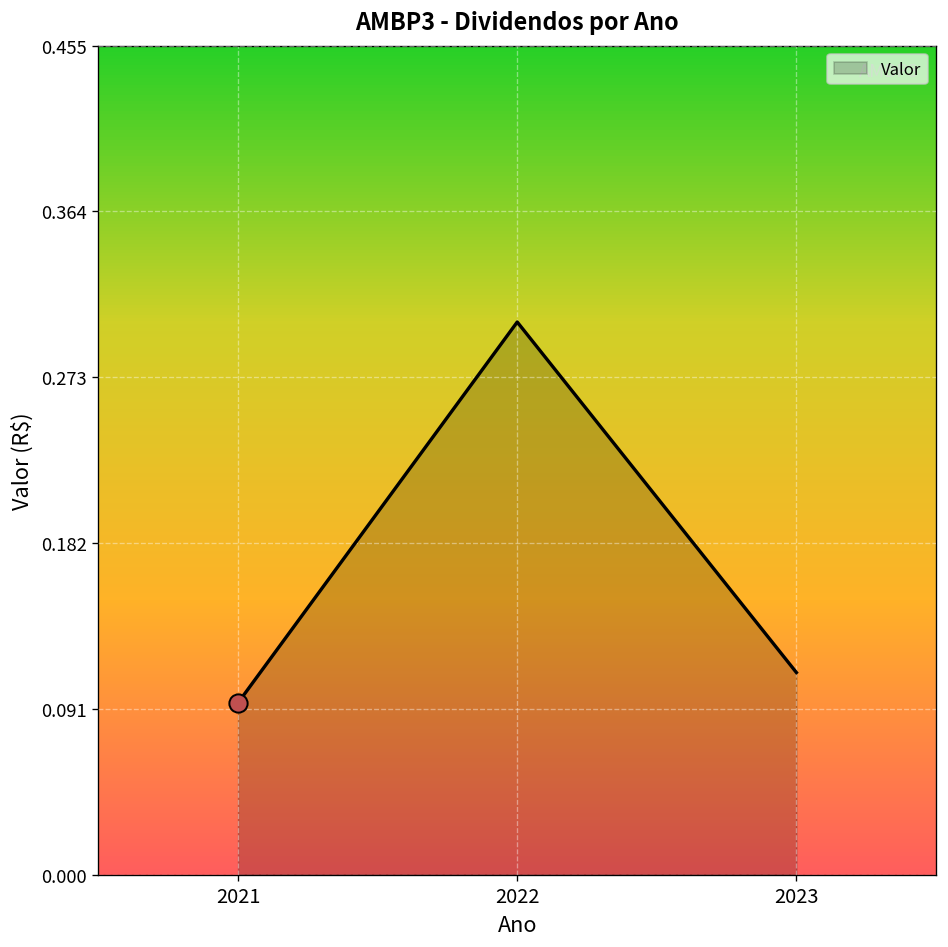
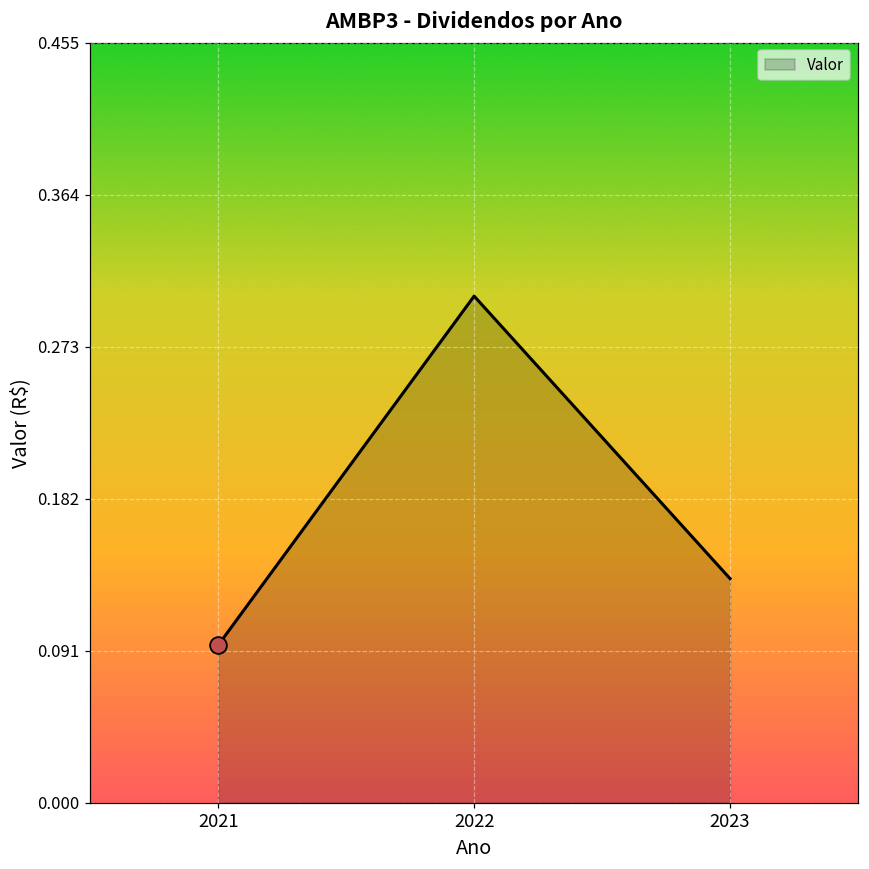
Valor, 2023: 0.111 -> 0.134
